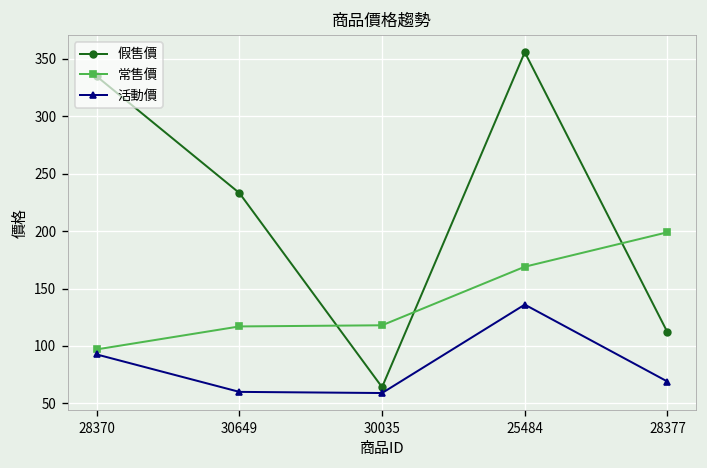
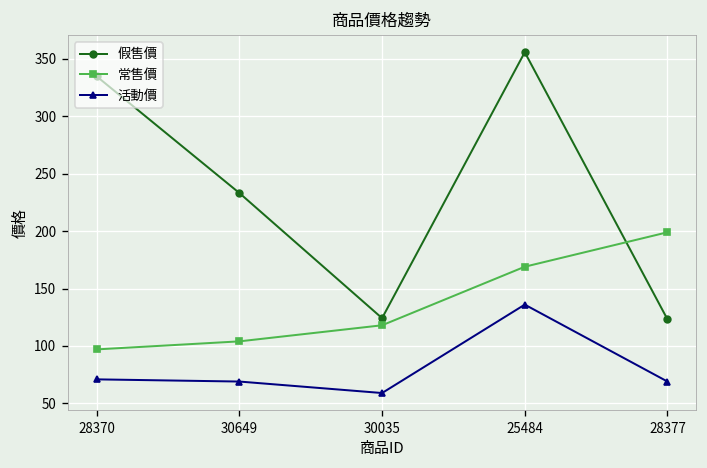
活動價, 28370: 90 -> 70
常售價, 30649: 120 -> 100
活動價, 30649: 60 -> 70
假售價, 30035: 60 -> 120
假售價, 28377: 110 -> 120
